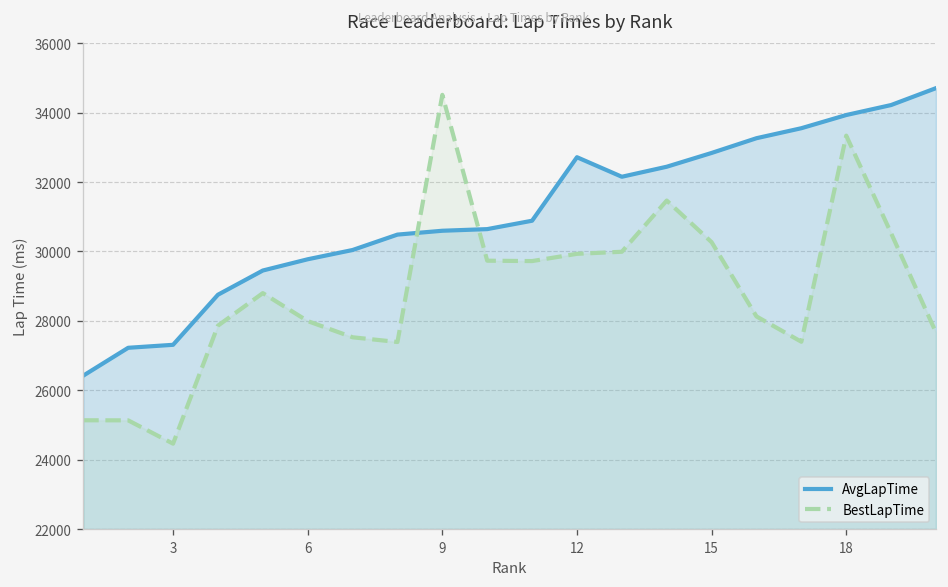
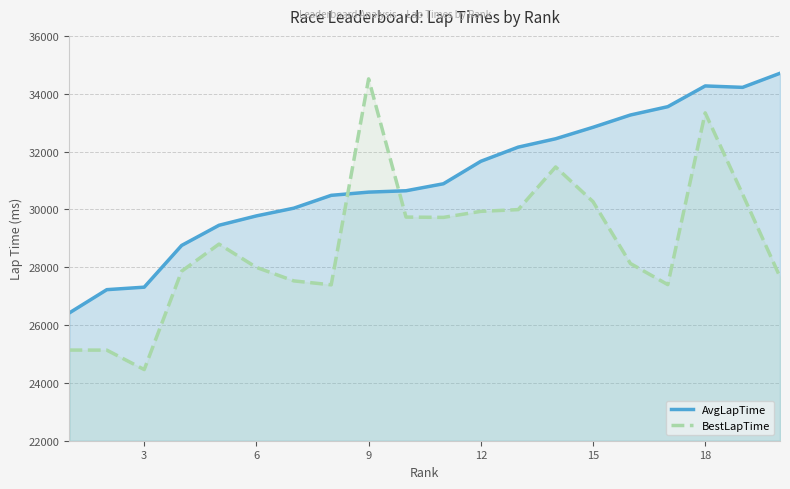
AvgLapTime, 12: 32700 -> 31700
AvgLapTime, 18: 33900 -> 34300
